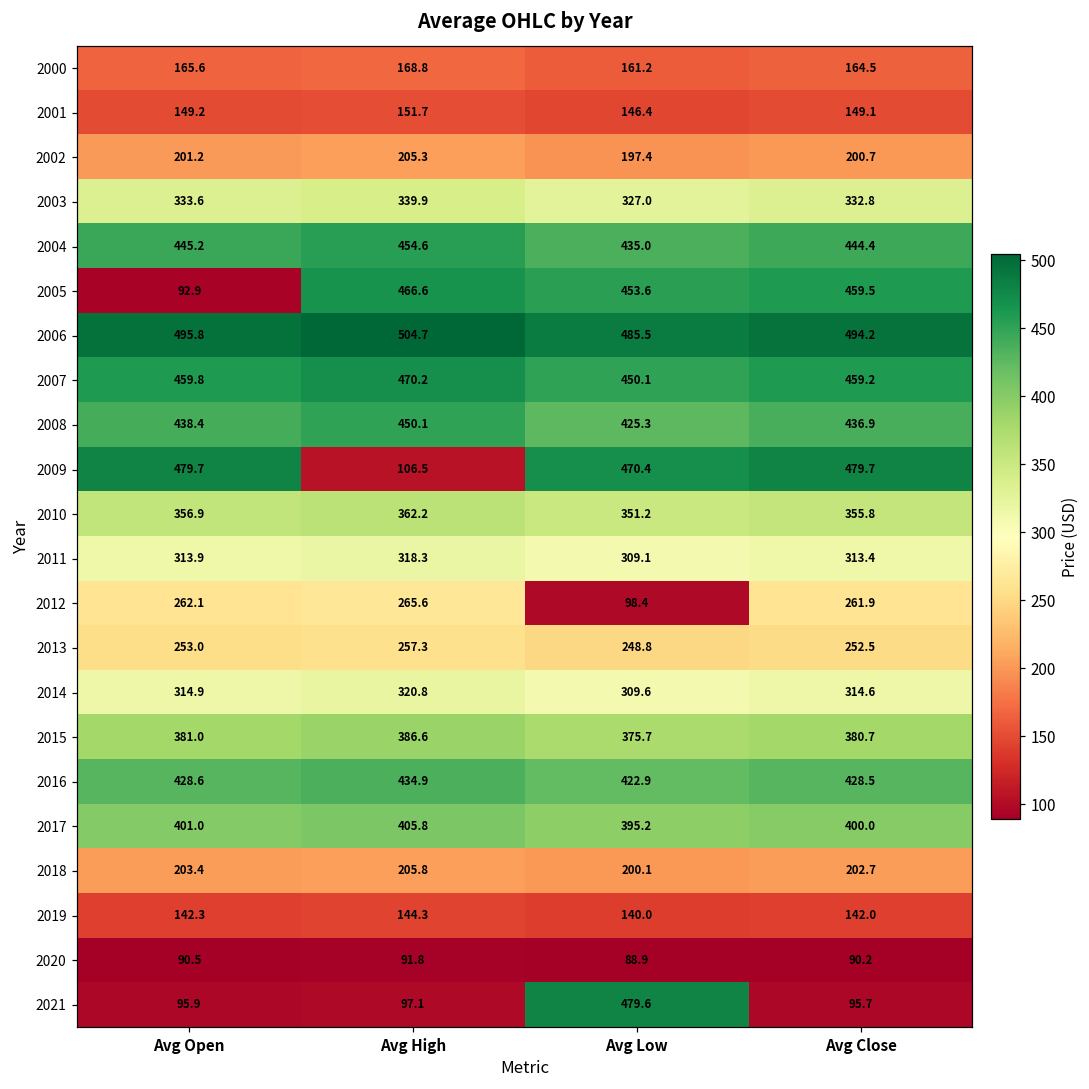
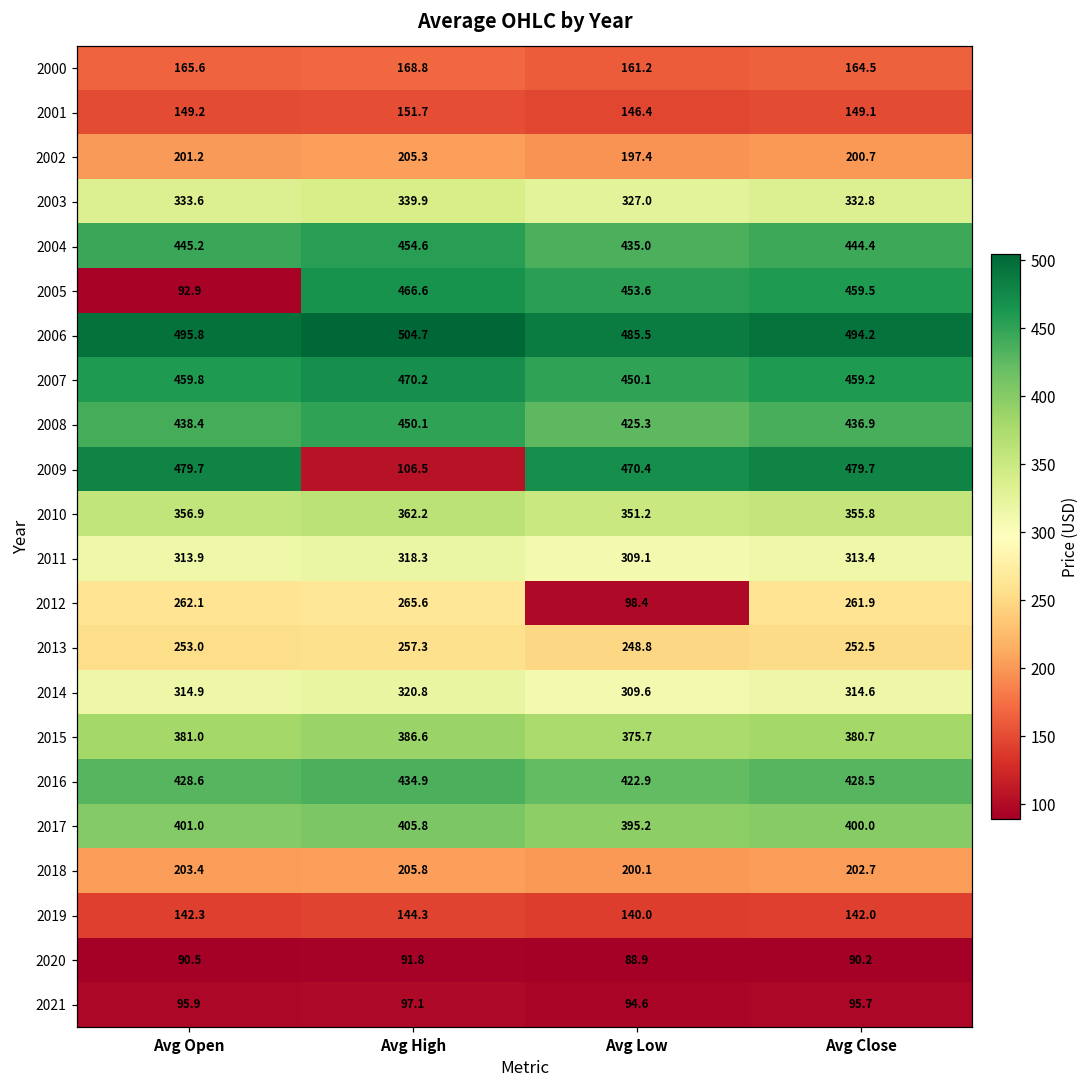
2021, Avg Low: 479.6 -> 94.6
